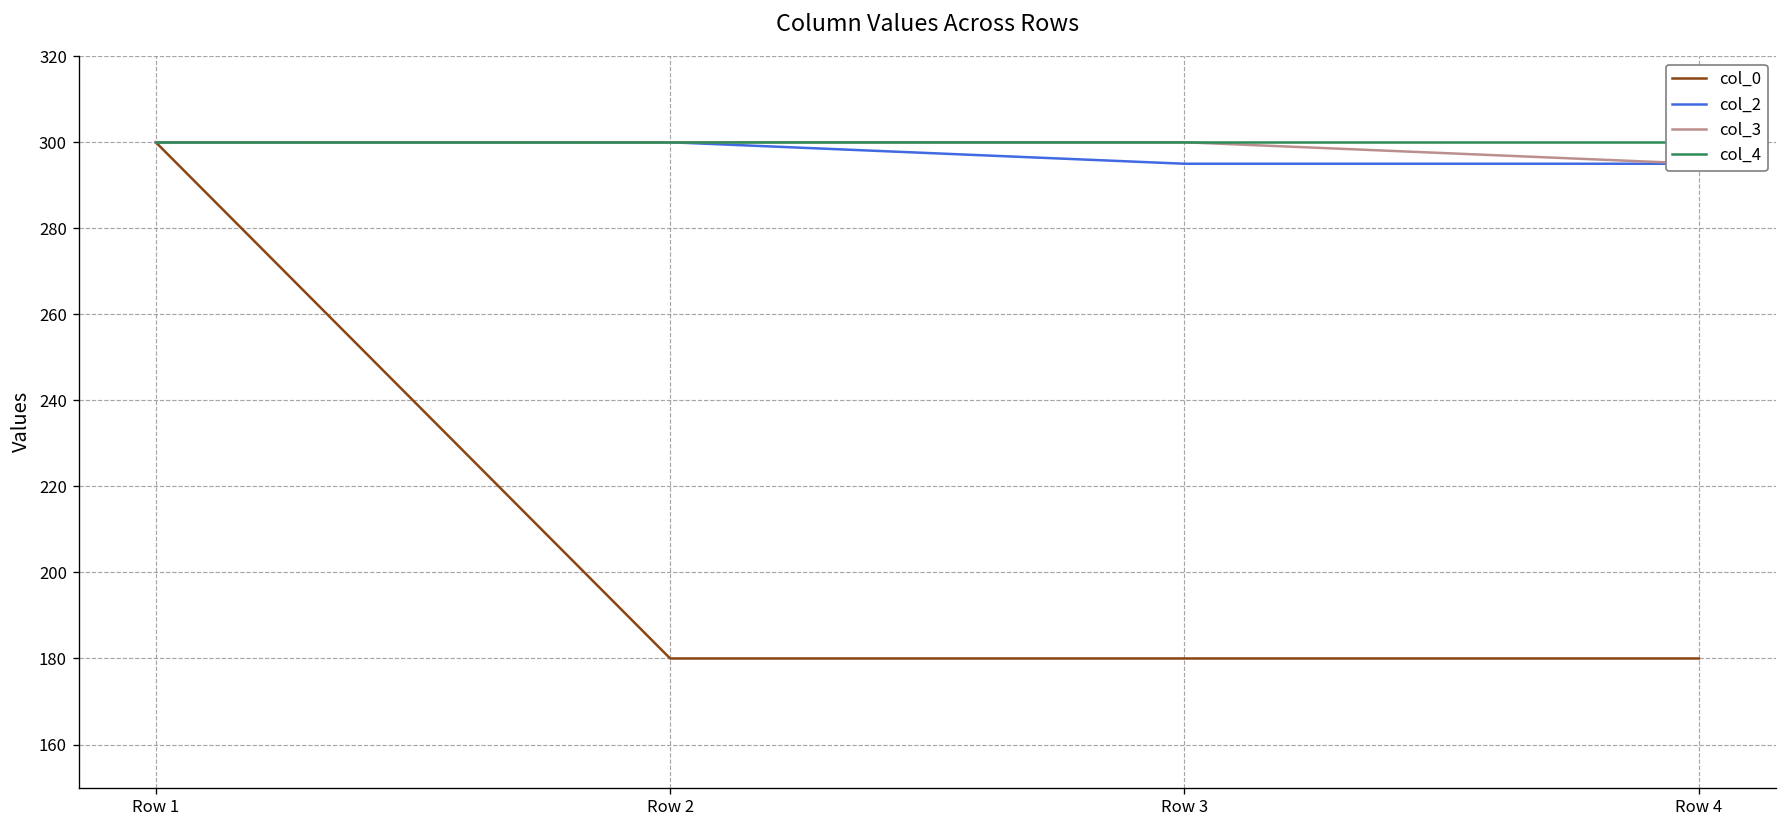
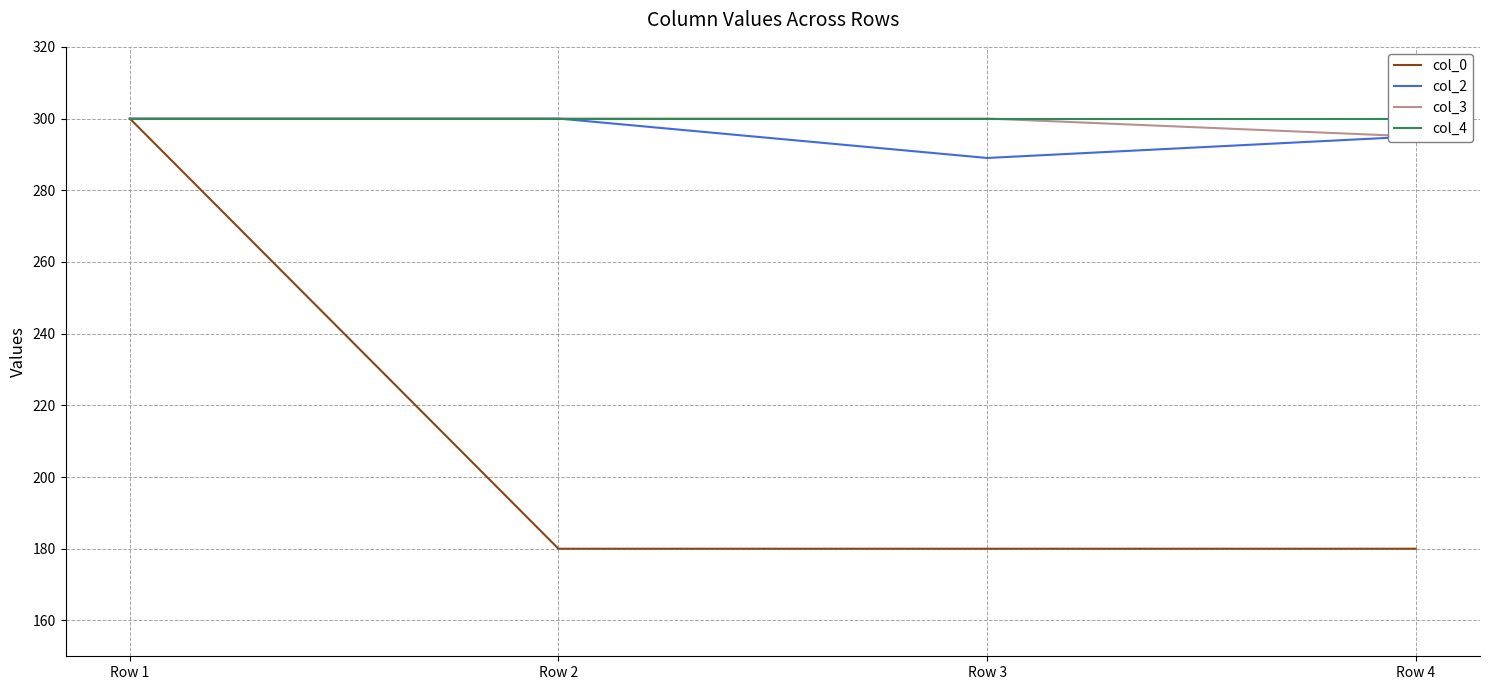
col_2, Row 3: 295 -> 289
